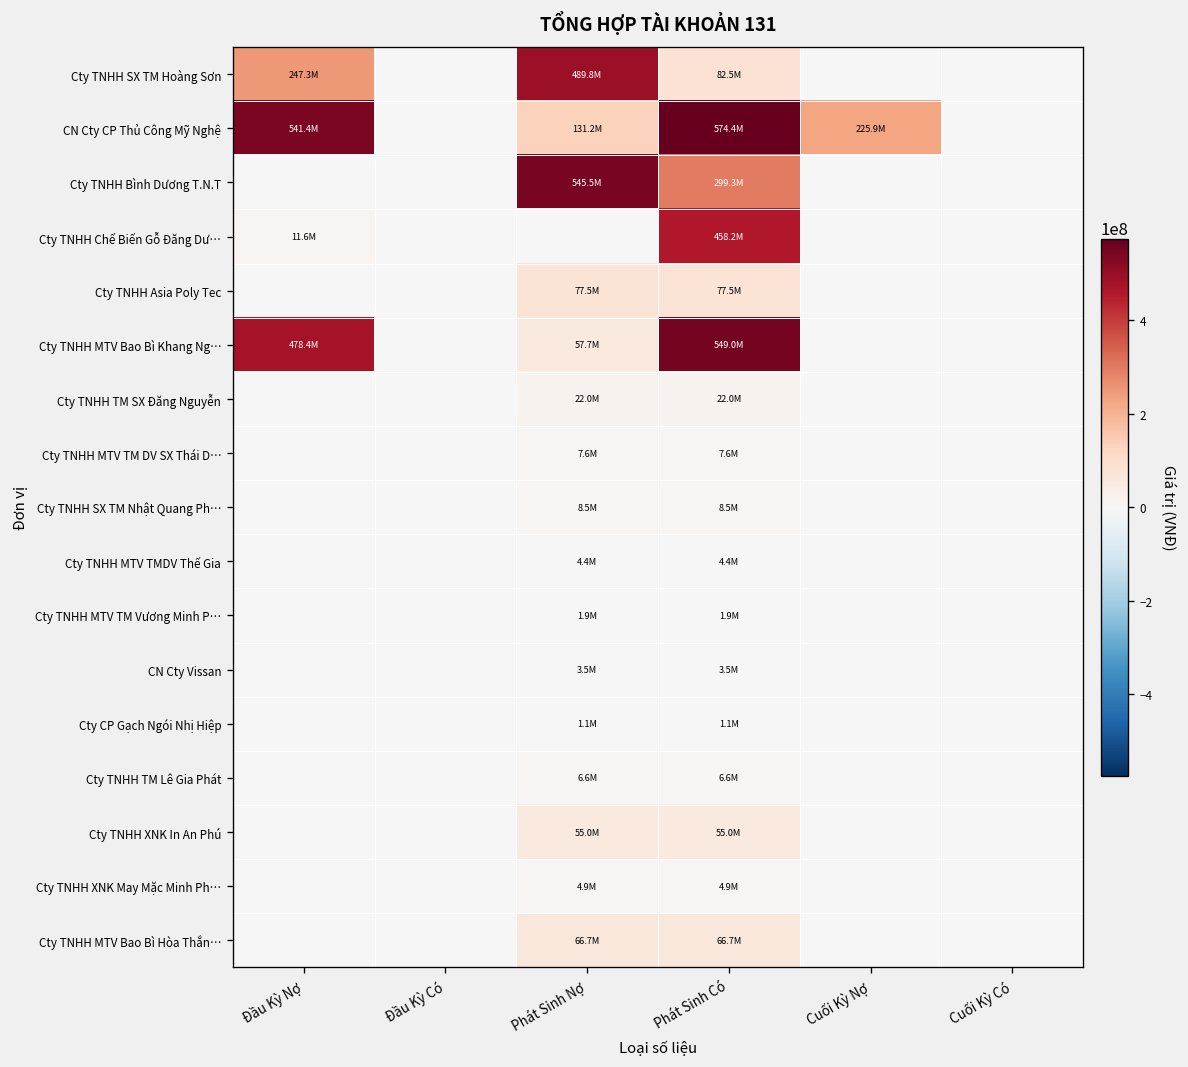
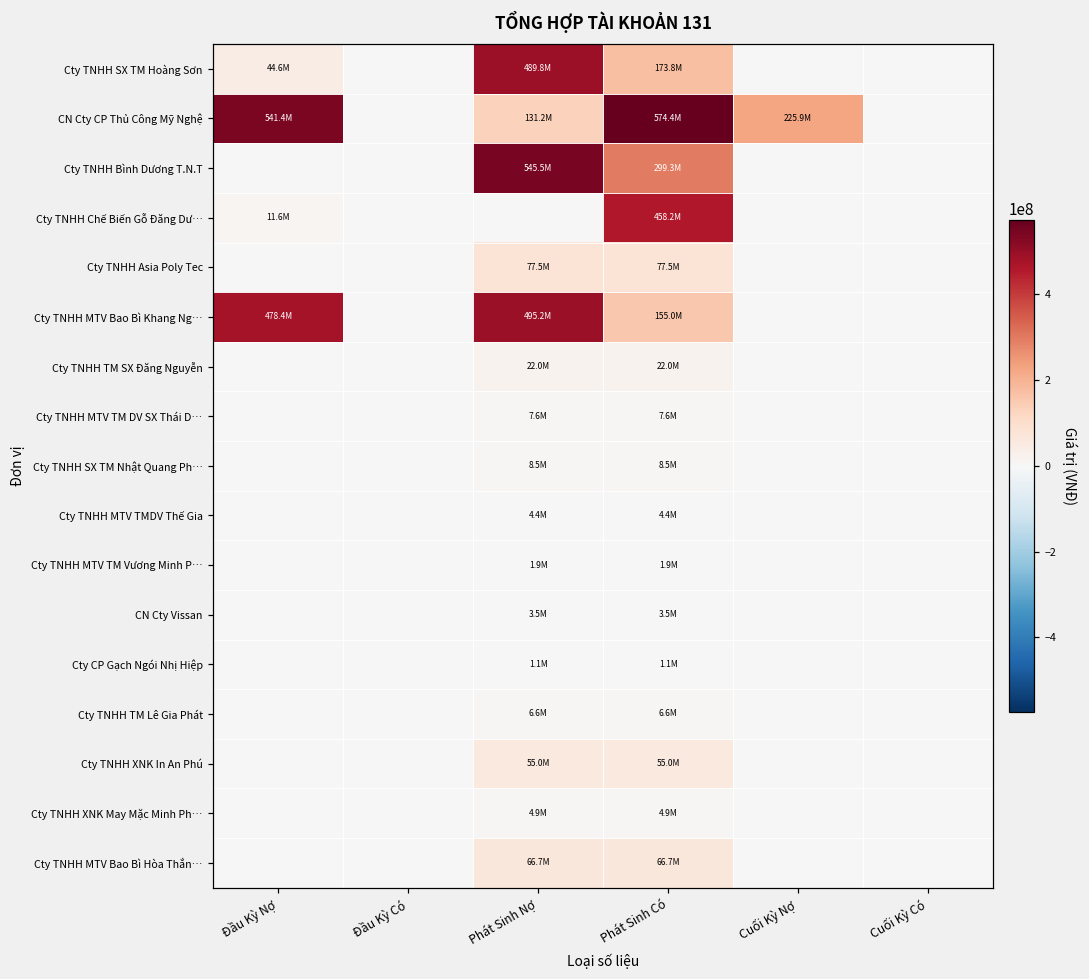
Cty TNHH SX TM Hoàng Sơn, Đầu Kỳ Nợ: 247.3M -> 44.6M
Cty TNHH SX TM Hoàng Sơn, Phát Sinh Có: 82.5M -> 173.8M
Cty TNHH MTV Bao Bì Khang Ng…, Phát Sinh Nợ: 57.7M -> 495.2M
Cty TNHH MTV Bao Bì Khang Ng…, Phát Sinh Có: 549.0M -> 155.0M
